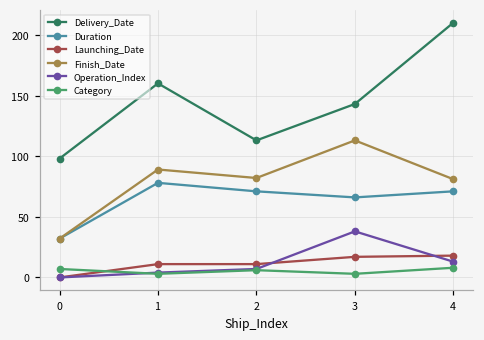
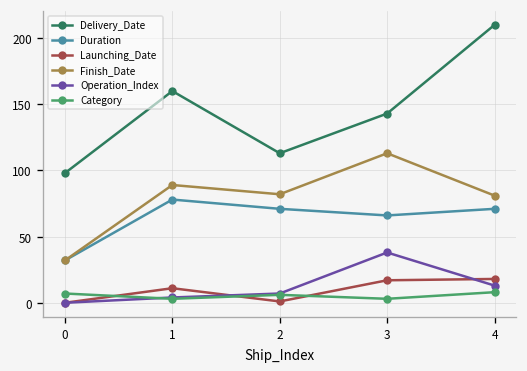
Launching_Date, 2: 11 -> 1
